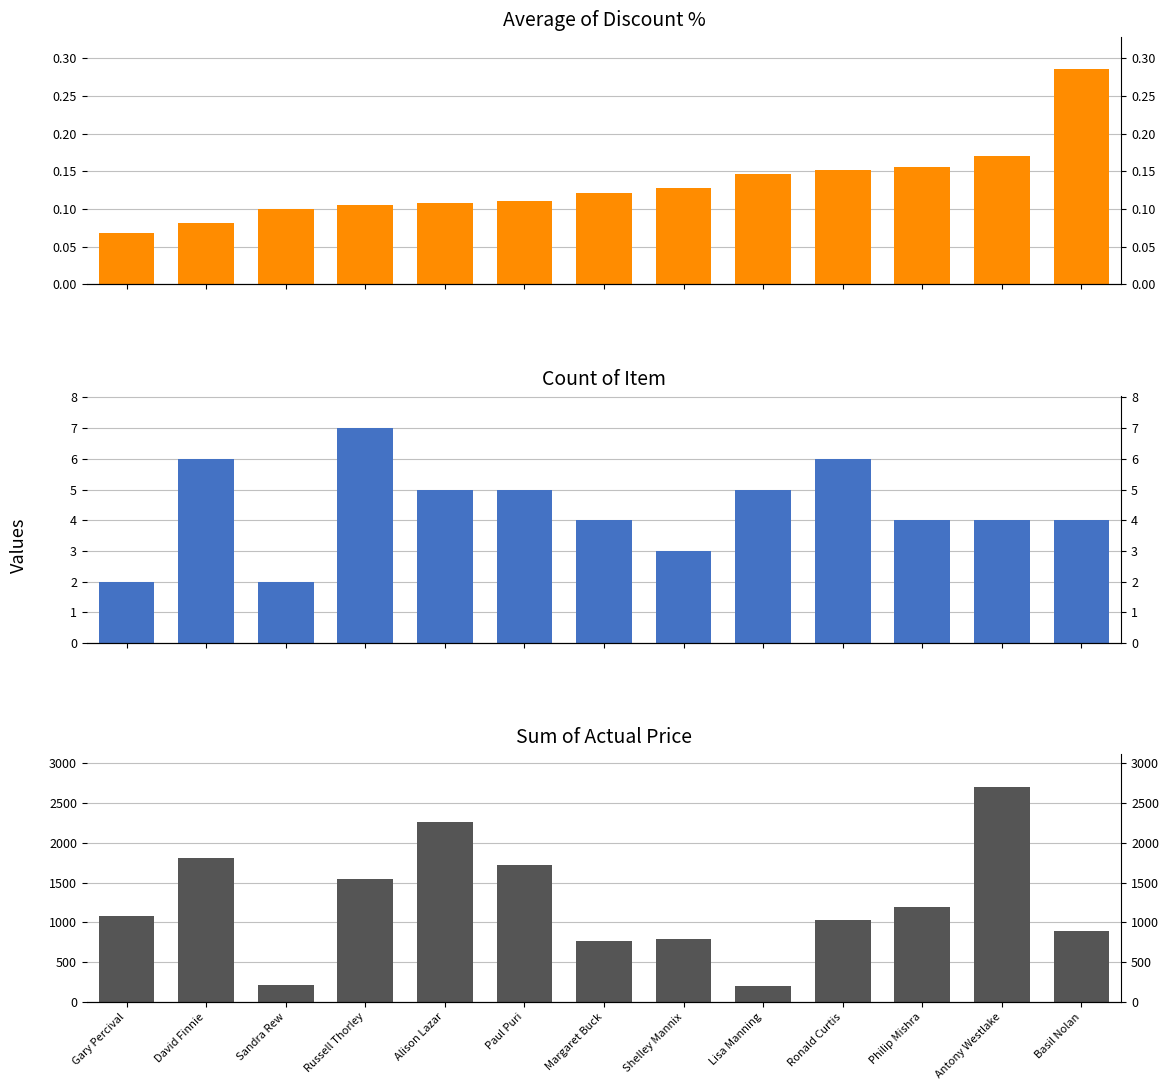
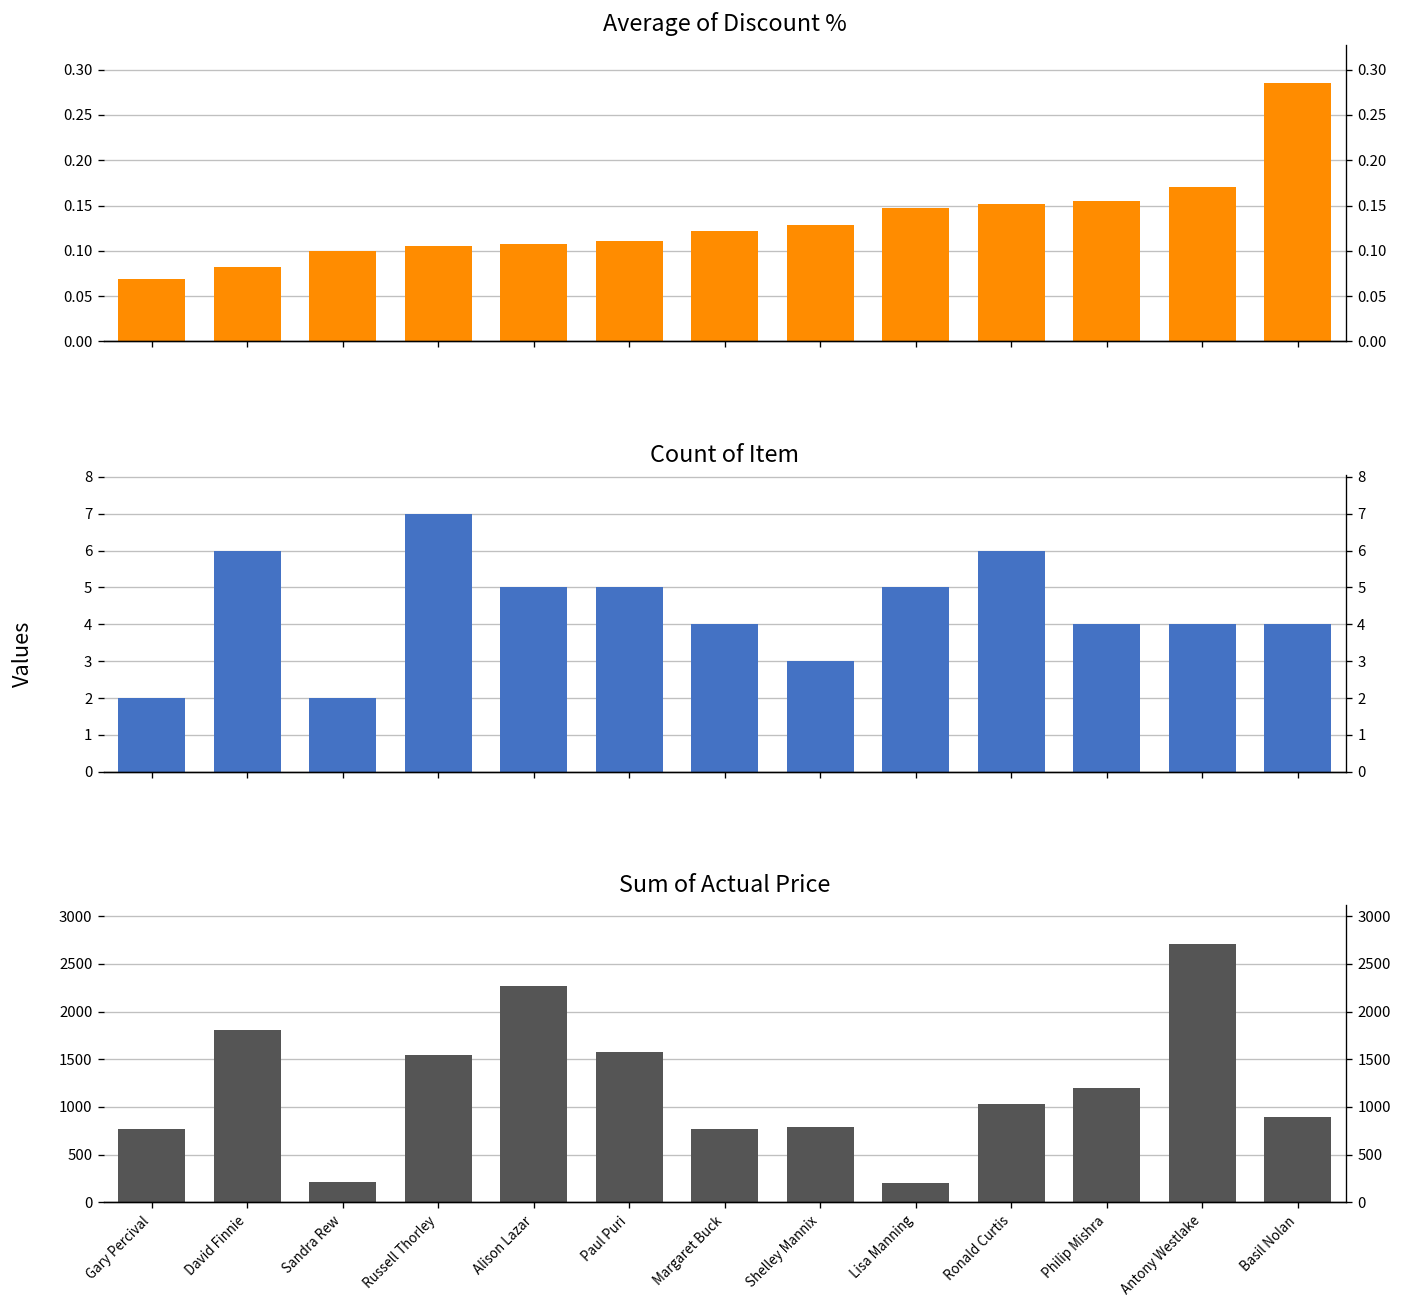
Sum of Actual Price, Gary Percival: 1100 -> 800
Sum of Actual Price, Paul Puri: 1700 -> 1600
